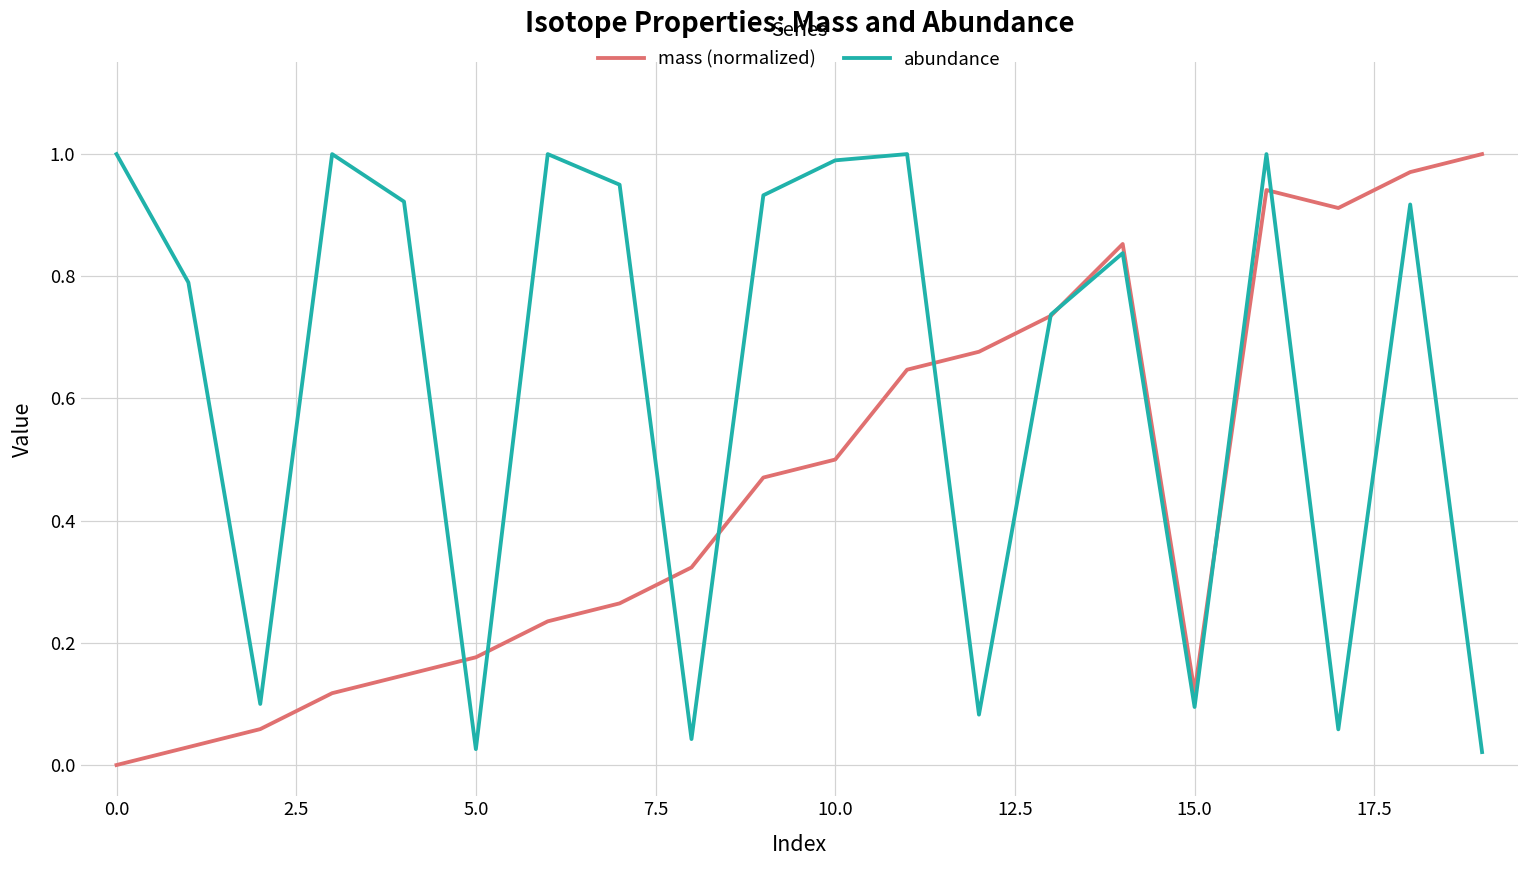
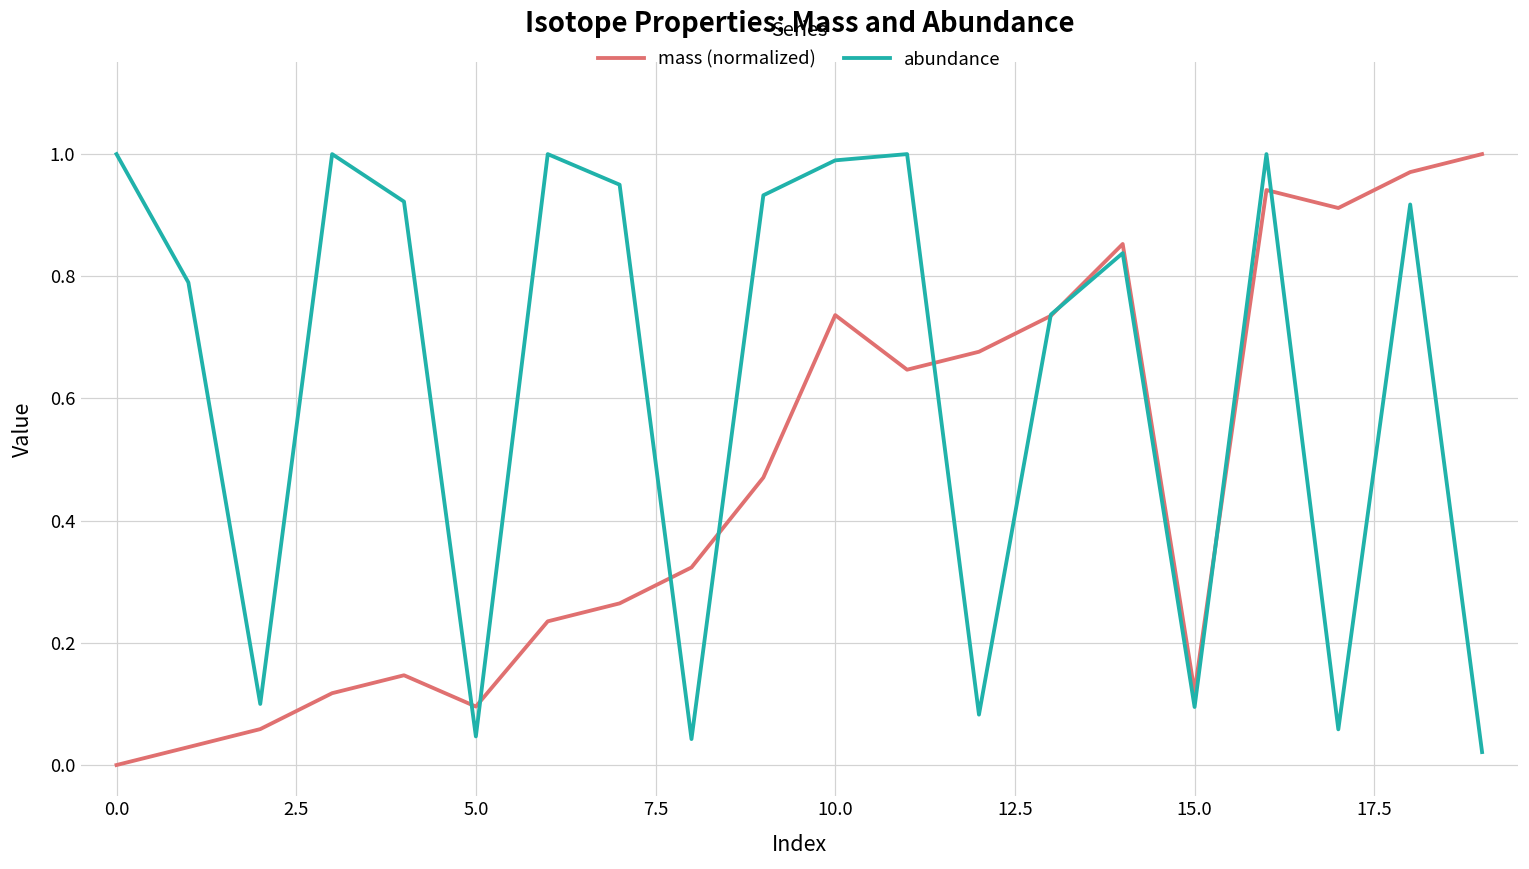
mass (normalized), 5.0: 0.18 -> 0.10
abundance, 5.0: 0.03 -> 0.05
mass (normalized), 10.0: 0.50 -> 0.74
